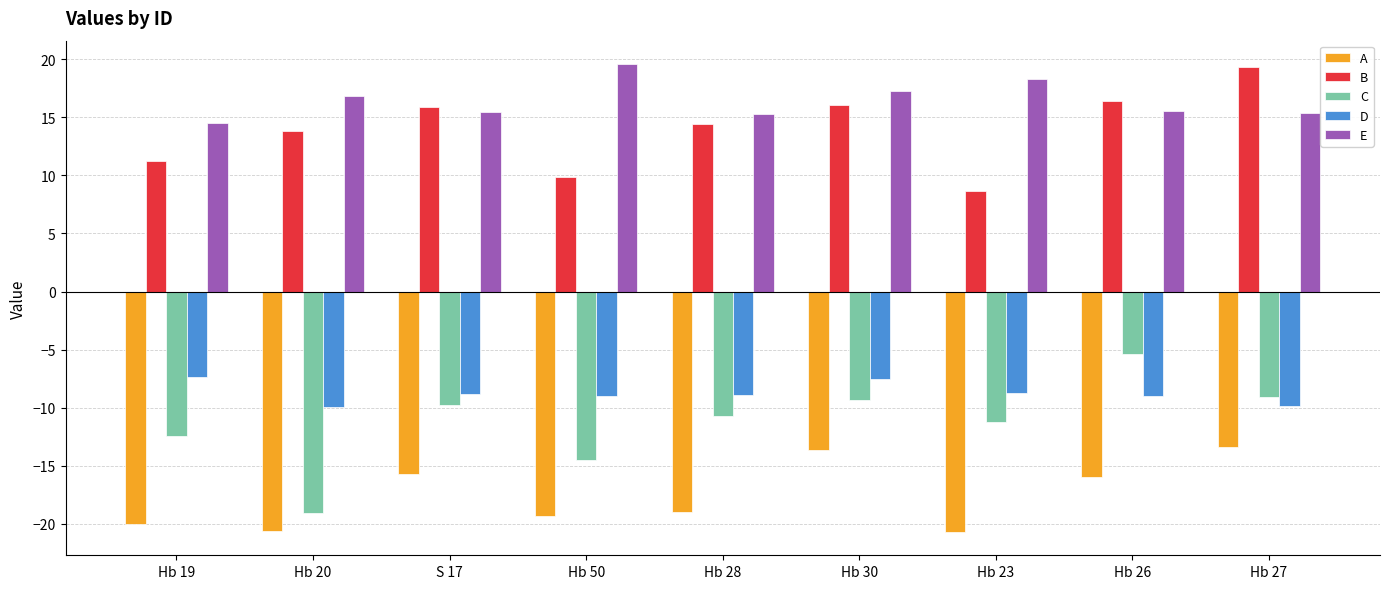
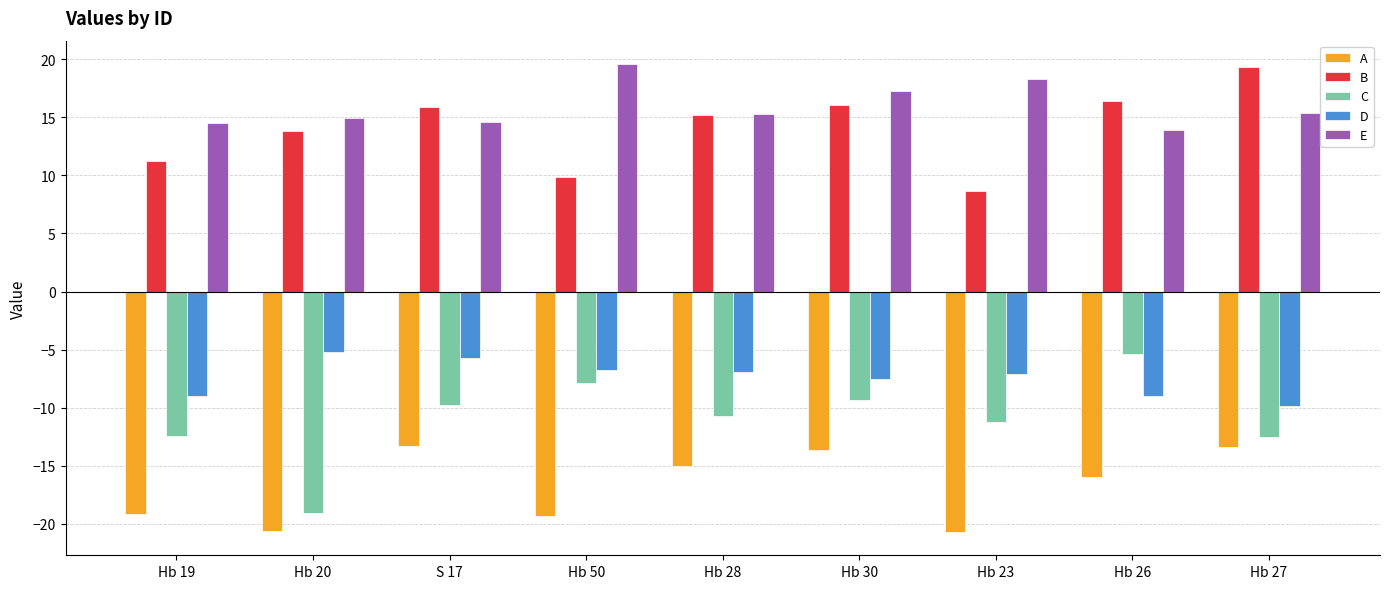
A, Hb 19: -20.0 -> -19.2
D, Hb 19: -7.4 -> -9.0
D, Hb 20: -9.9 -> -5.2
E, Hb 20: 16.8 -> 14.9
A, S 17: -15.8 -> -13.3
D, S 17: -8.9 -> -5.8
E, S 17: 15.4 -> 14.6
C, Hb 50: -14.5 -> -7.9
D, Hb 50: -9.0 -> -6.7
A, Hb 28: -19.0 -> -15.0
B, Hb 28: 14.5 -> 15.2
D, Hb 28: -8.9 -> -6.9
D, Hb 23: -8.7 -> -7.1
E, Hb 26: 15.6 -> 13.9
C, Hb 27: -9.1 -> -12.5
